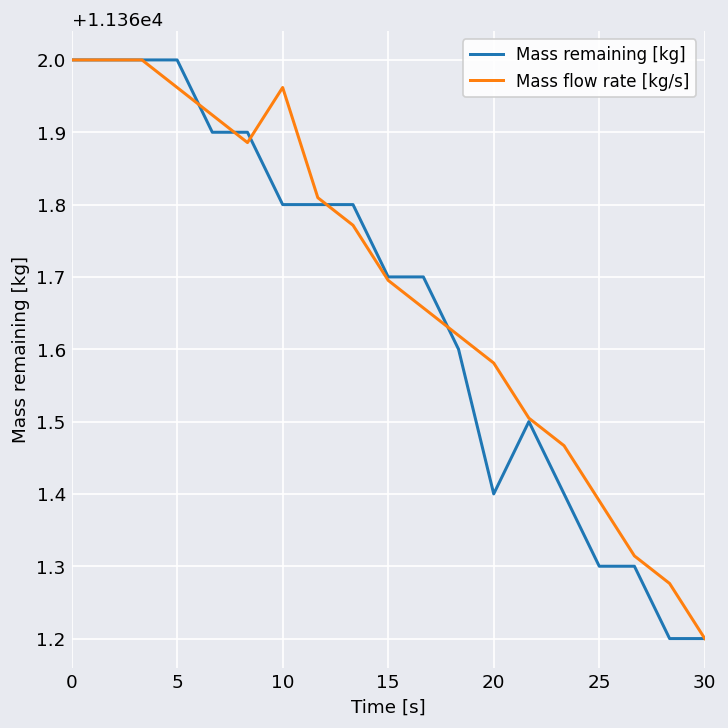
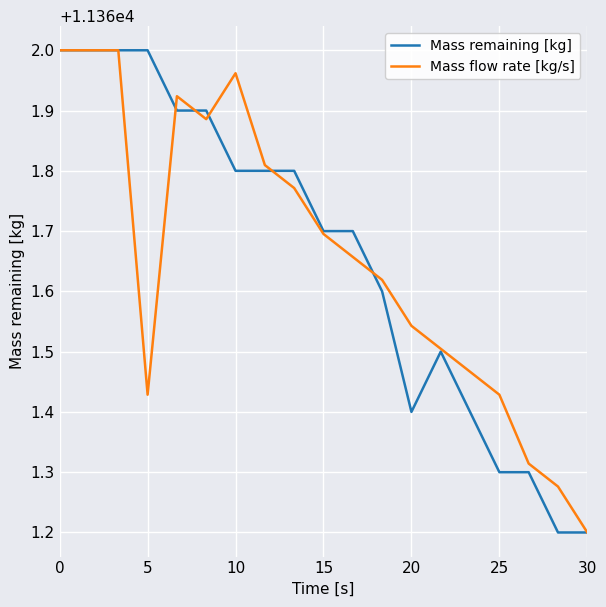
Mass flow rate [kg/s], 5: 11361.96 -> 11361.43
Mass flow rate [kg/s], 20: 11361.58 -> 11361.54
Mass flow rate [kg/s], 25: 11361.39 -> 11361.43
